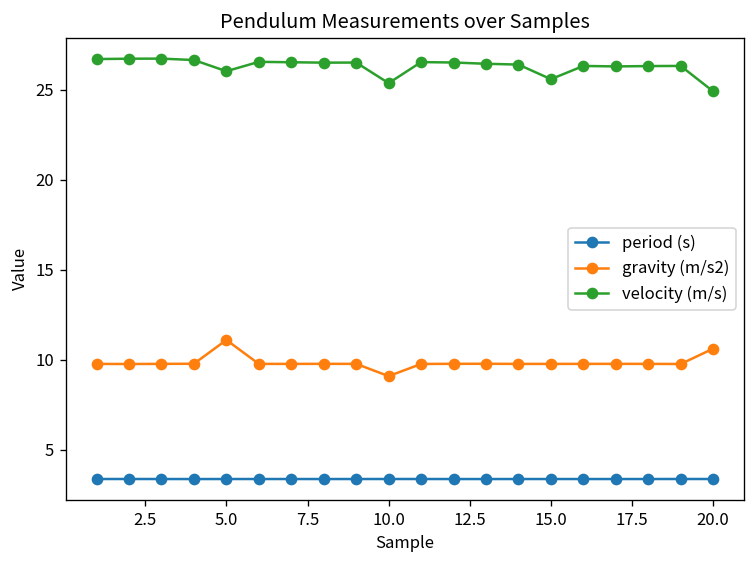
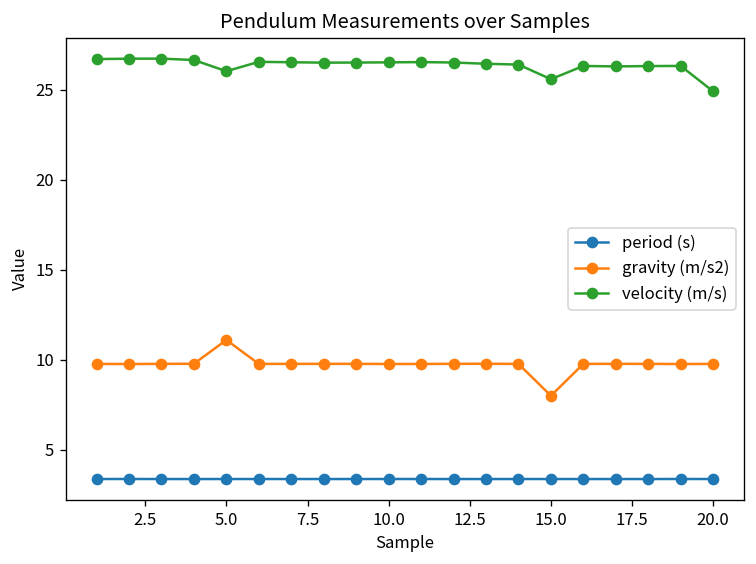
gravity (m/s2), 10.0: 9.1 -> 9.8
velocity (m/s), 10.0: 25.4 -> 26.5
gravity (m/s2), 15.0: 9.8 -> 8.0
gravity (m/s2), 20.0: 10.6 -> 9.8
